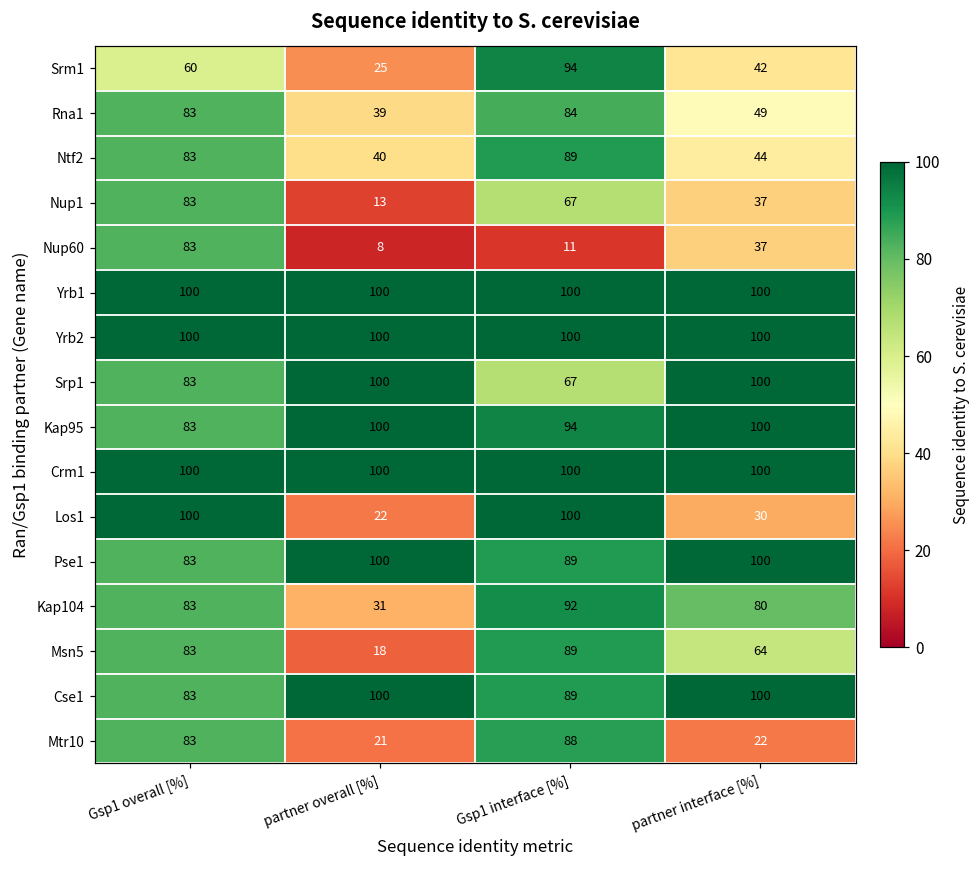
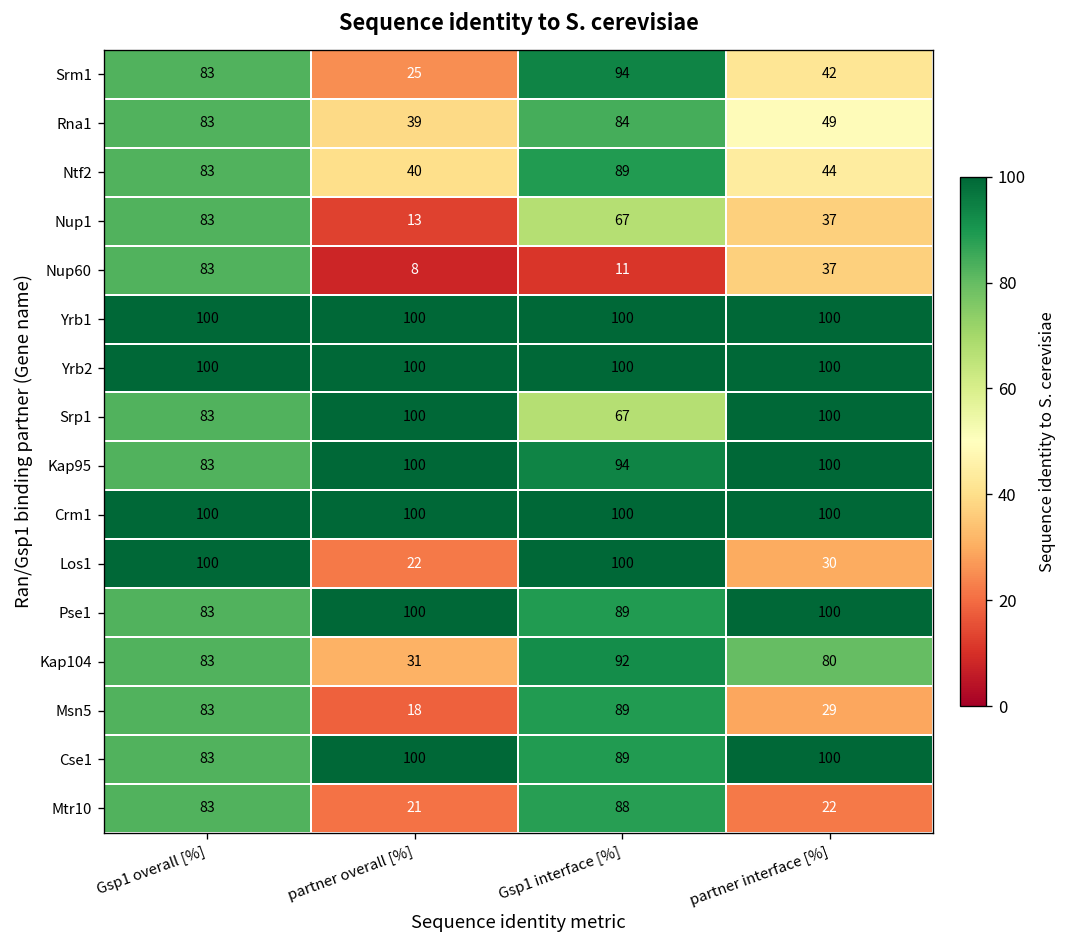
Srm1, Gsp1 overall [%]: 60 -> 83
Msn5, partner interface [%]: 64 -> 29
